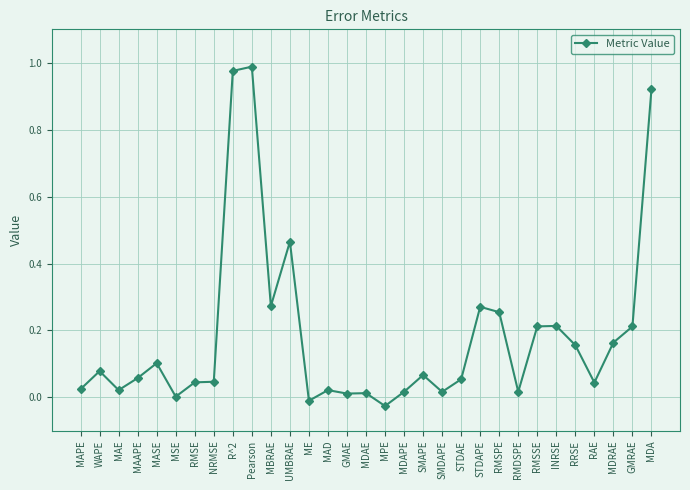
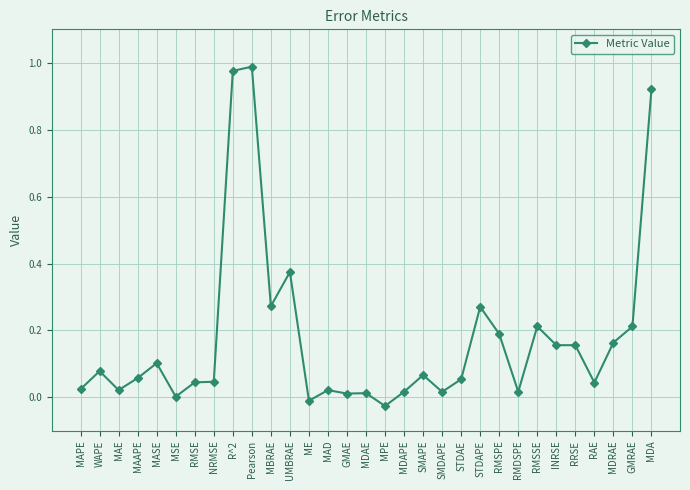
UMBRAE: 0.47 -> 0.37
RMSPE: 0.25 -> 0.19
INRSE: 0.21 -> 0.16
